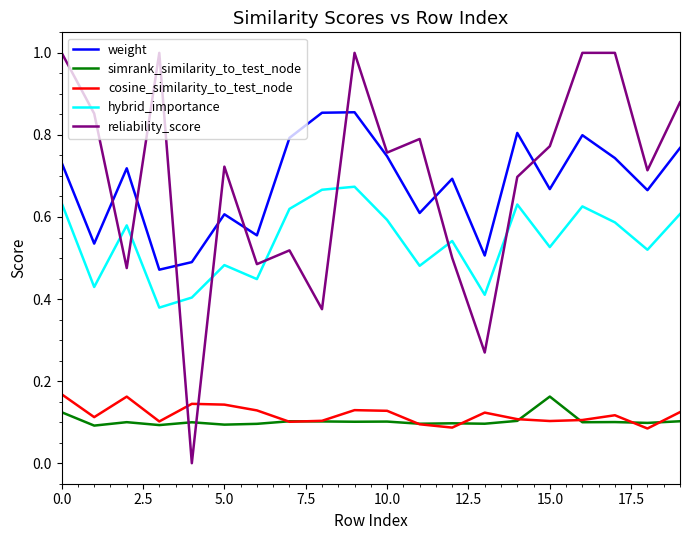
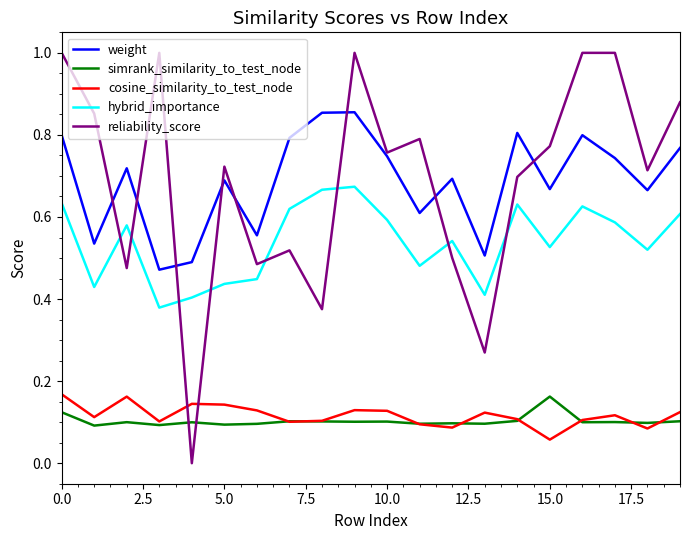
weight, 0.0: 0.73 -> 0.80
weight, 5.0: 0.61 -> 0.69
hybrid_importance, 5.0: 0.48 -> 0.44
cosine_similarity_to_test_node, 15.0: 0.10 -> 0.06
